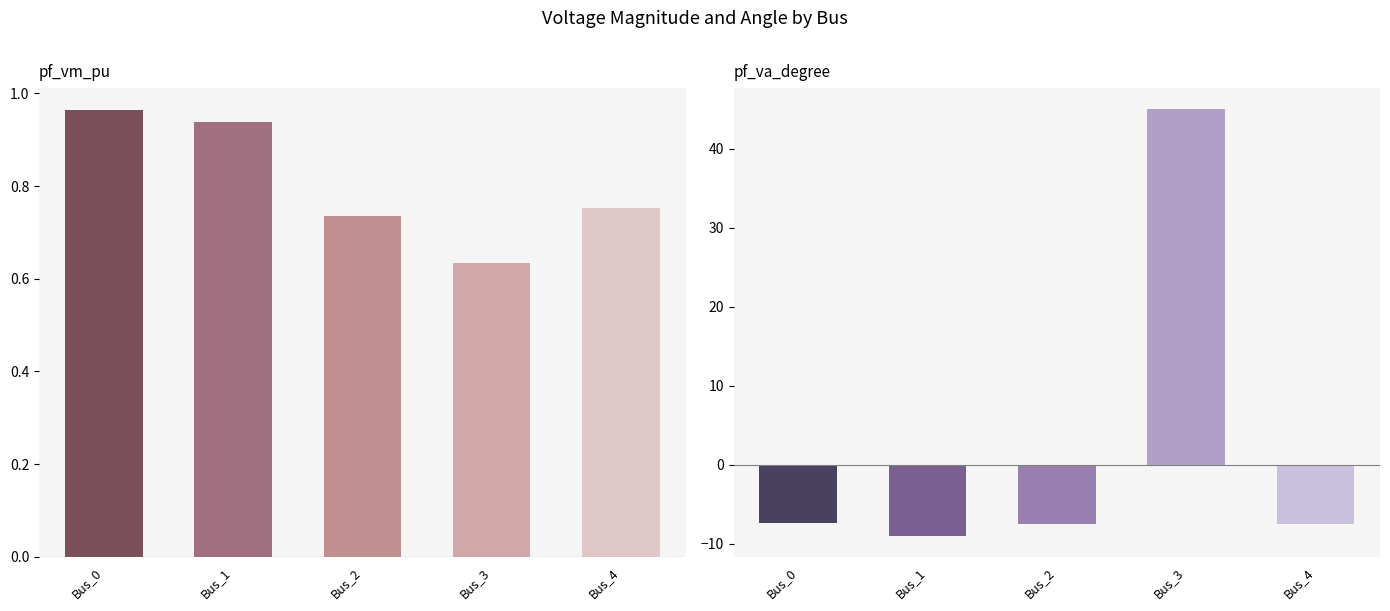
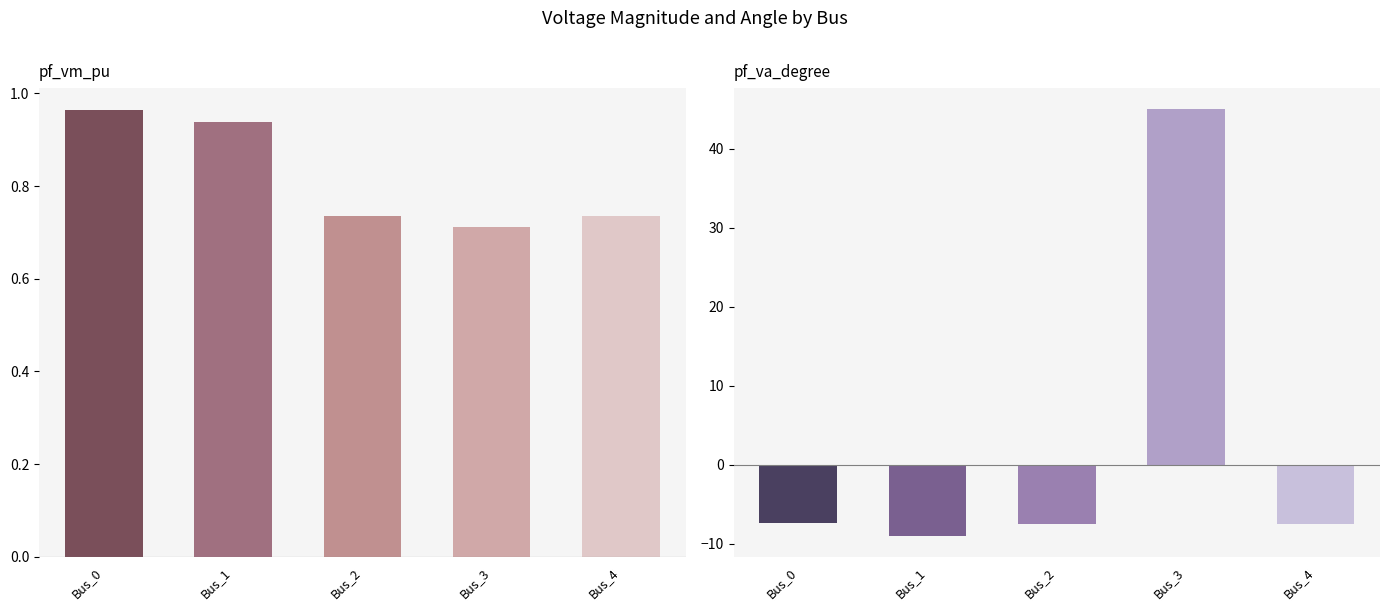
pf_vm_pu, Bus_3: 0.63 -> 0.71
pf_vm_pu, Bus_4: 0.75 -> 0.73
